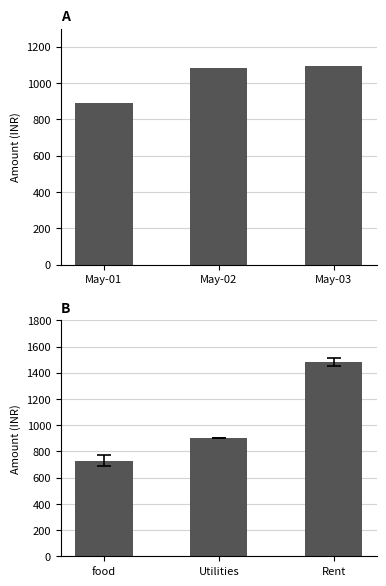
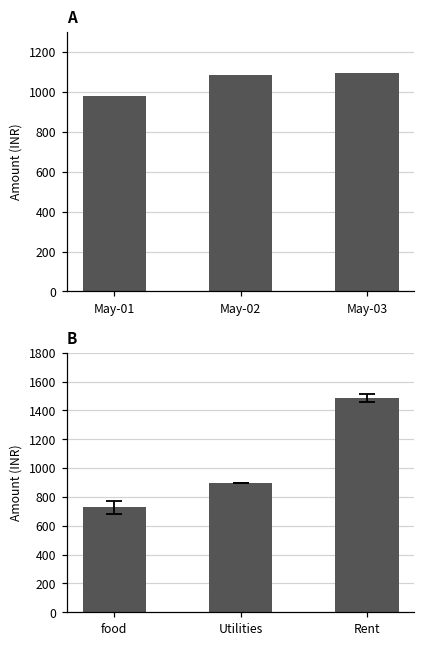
A, May-01: 890 -> 980
